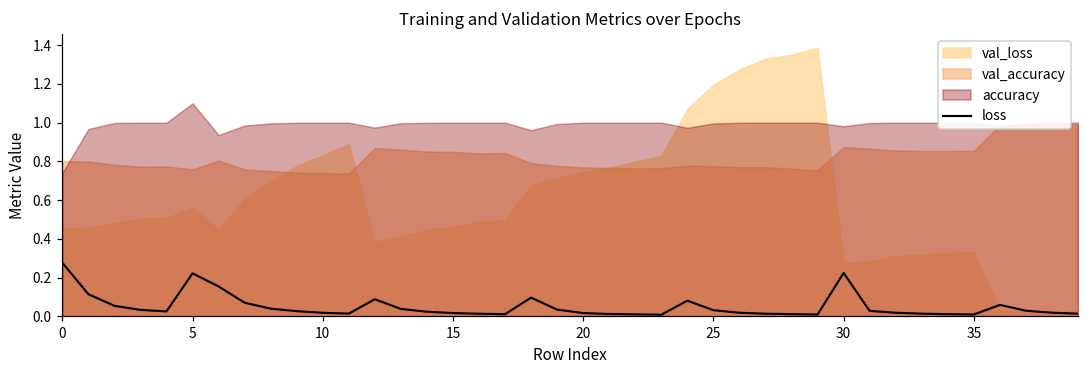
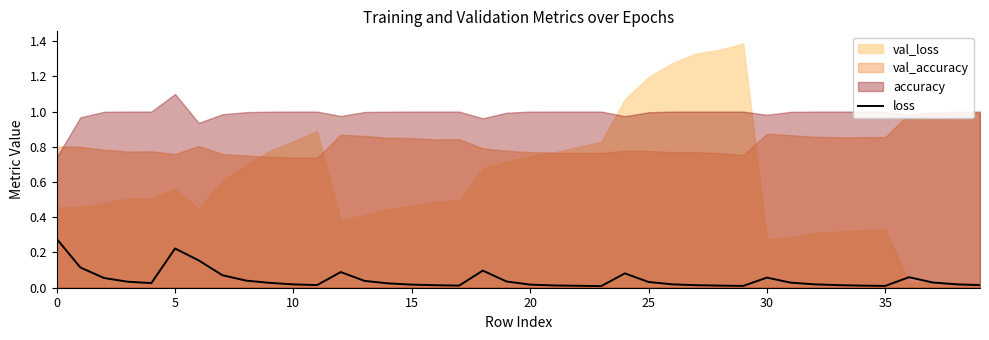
loss, 30: 0.22 -> 0.06
